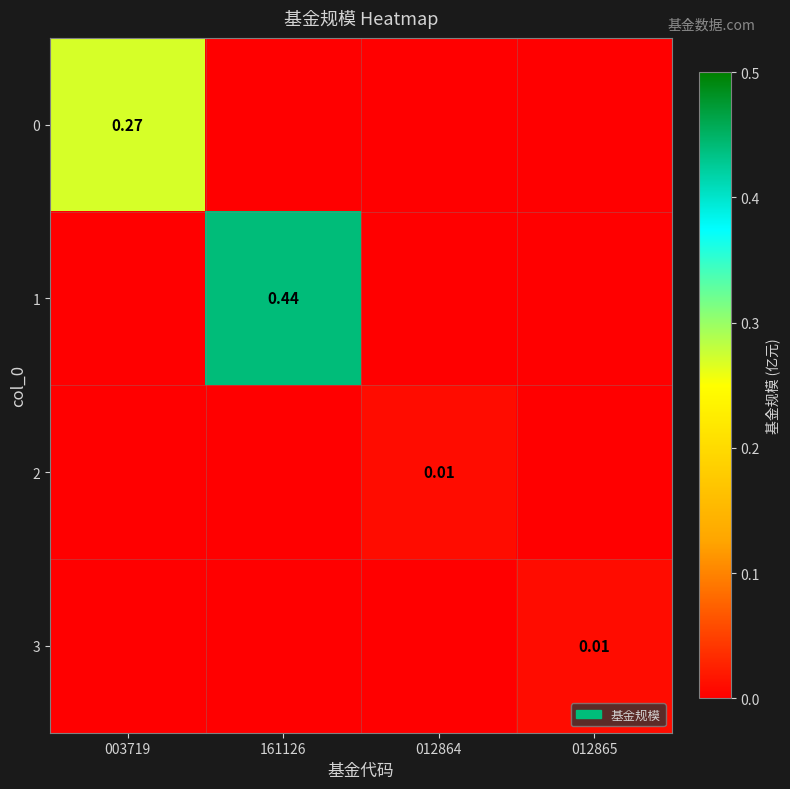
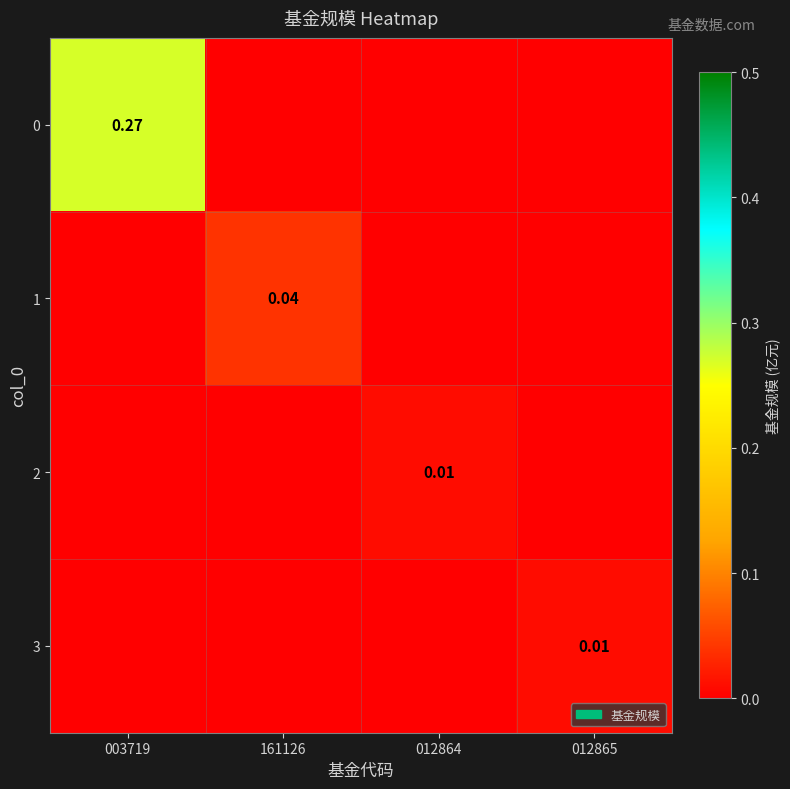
1, 161126: 0.44 -> 0.04
